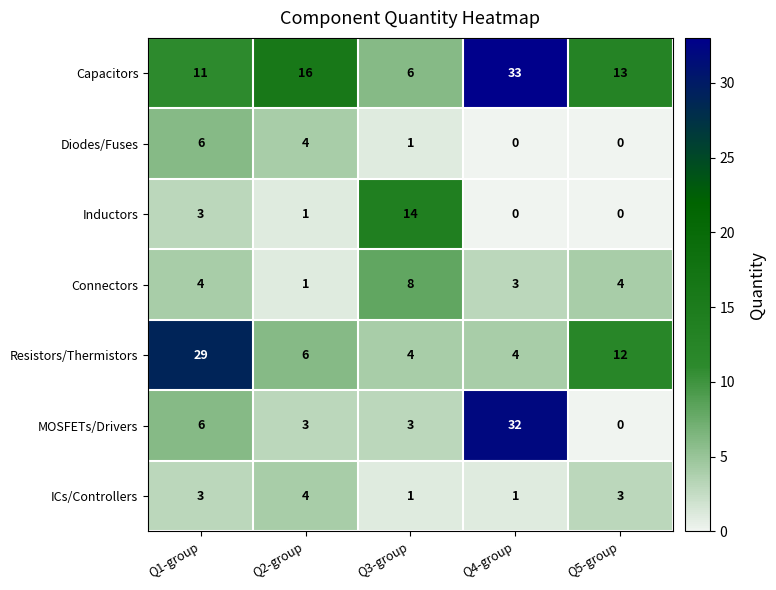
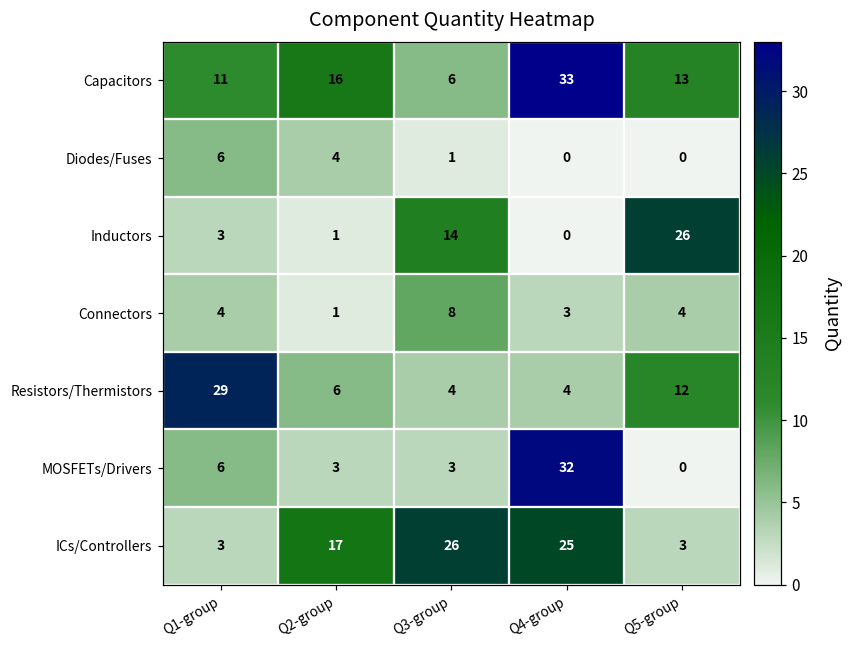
Inductors, Q5-group: 0 -> 26
ICs/Controllers, Q2-group: 4 -> 17
ICs/Controllers, Q3-group: 1 -> 26
ICs/Controllers, Q4-group: 1 -> 25
